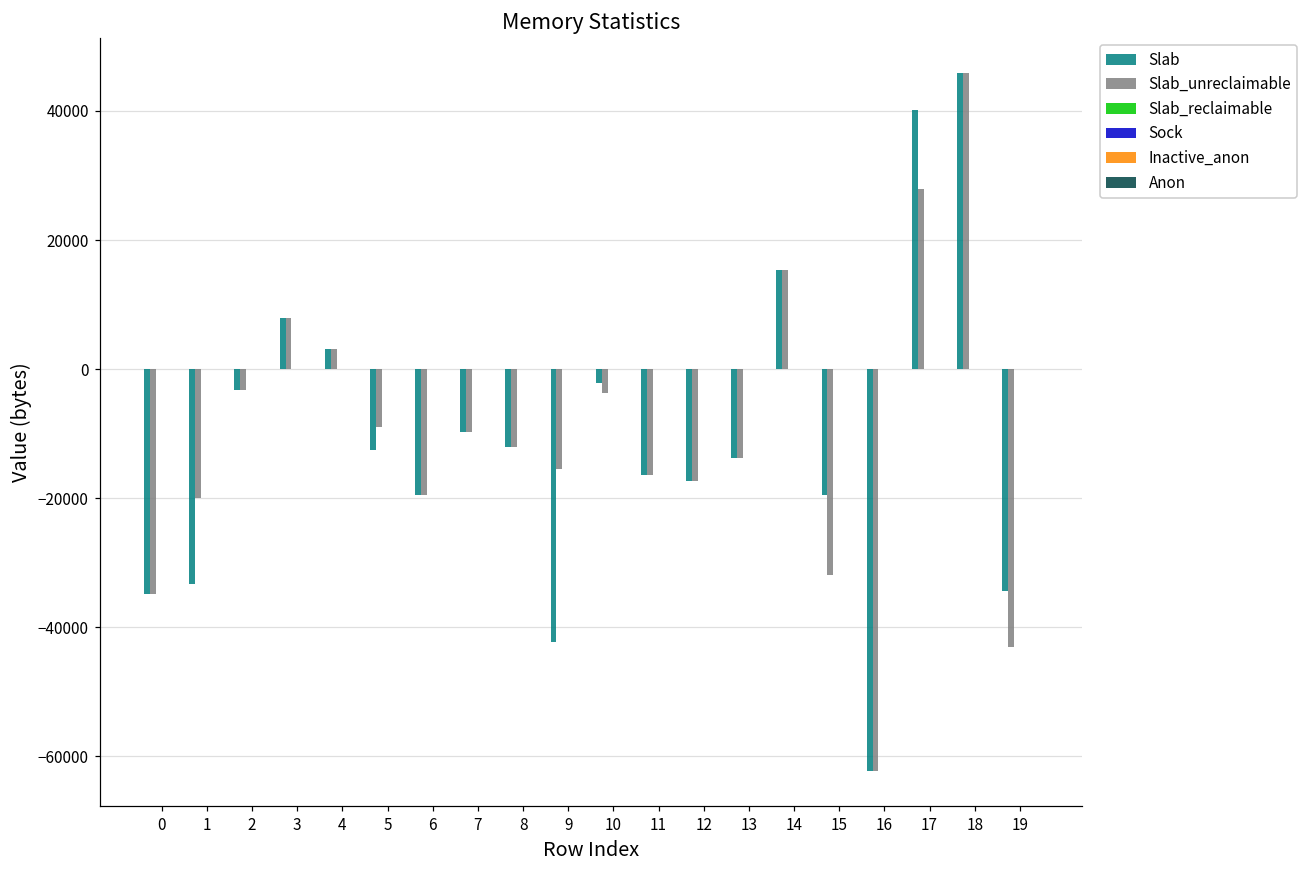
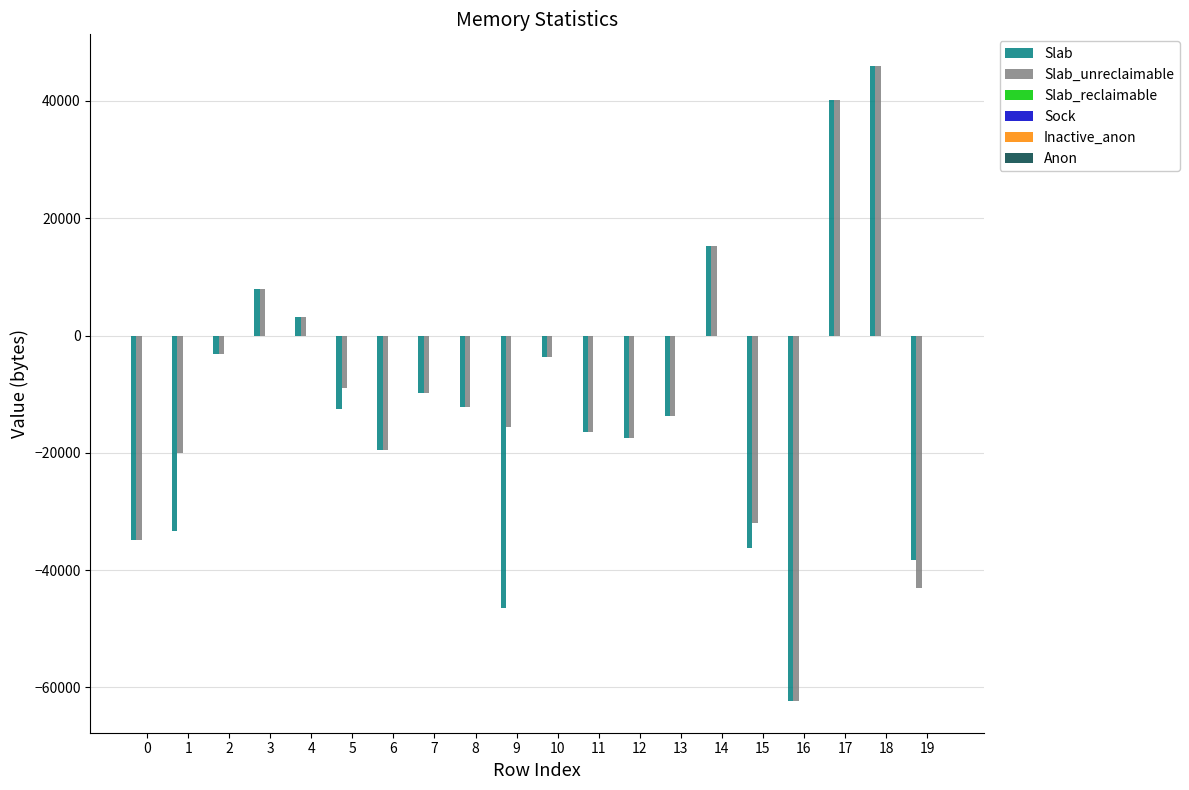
Slab, 9: -42000 -> -46000
Slab, 10: -2000 -> -4000
Slab, 15: -20000 -> -36000
Slab_unreclaimable, 17: 28000 -> 40000
Slab, 19: -34000 -> -38000
